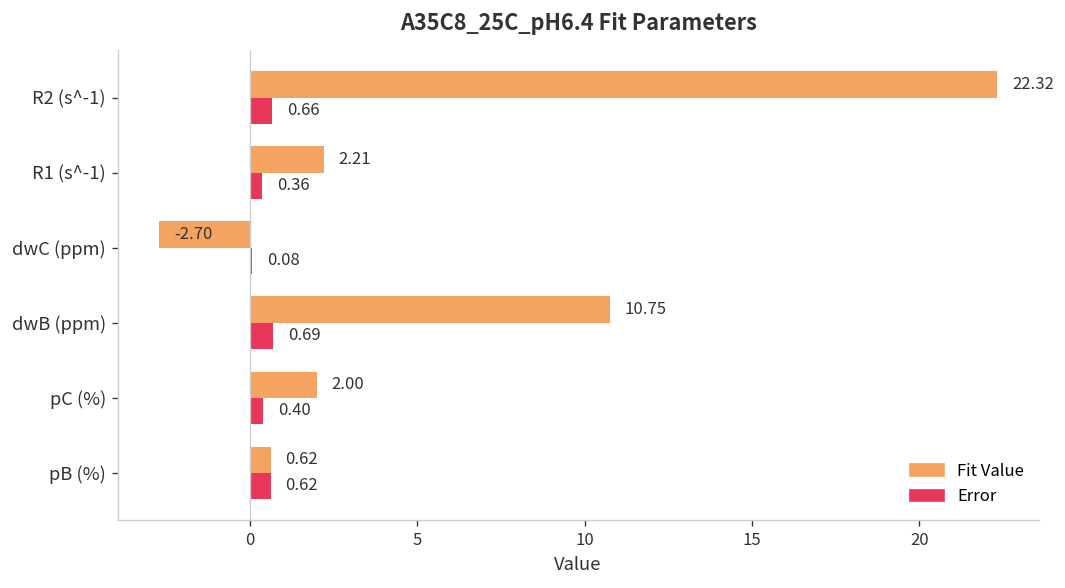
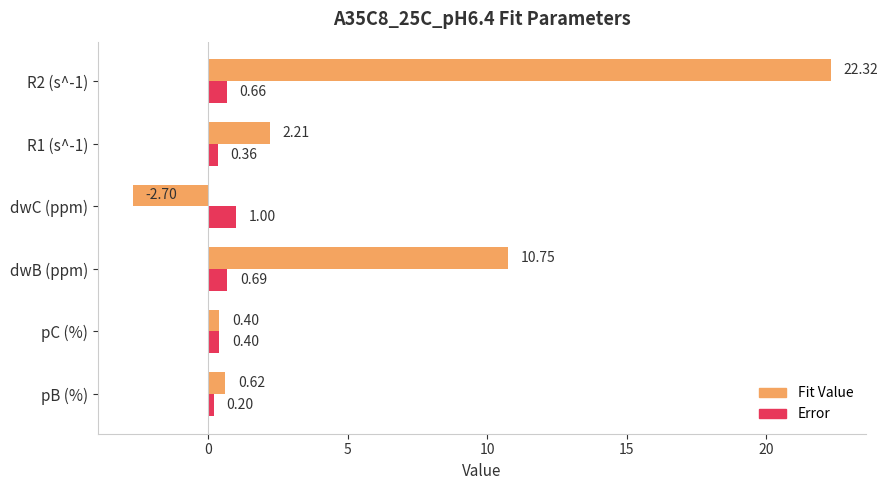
Error, dwC (ppm): 0.08 -> 1.00
Fit Value, pC (%): 2.00 -> 0.40
Error, pB (%): 0.62 -> 0.20
